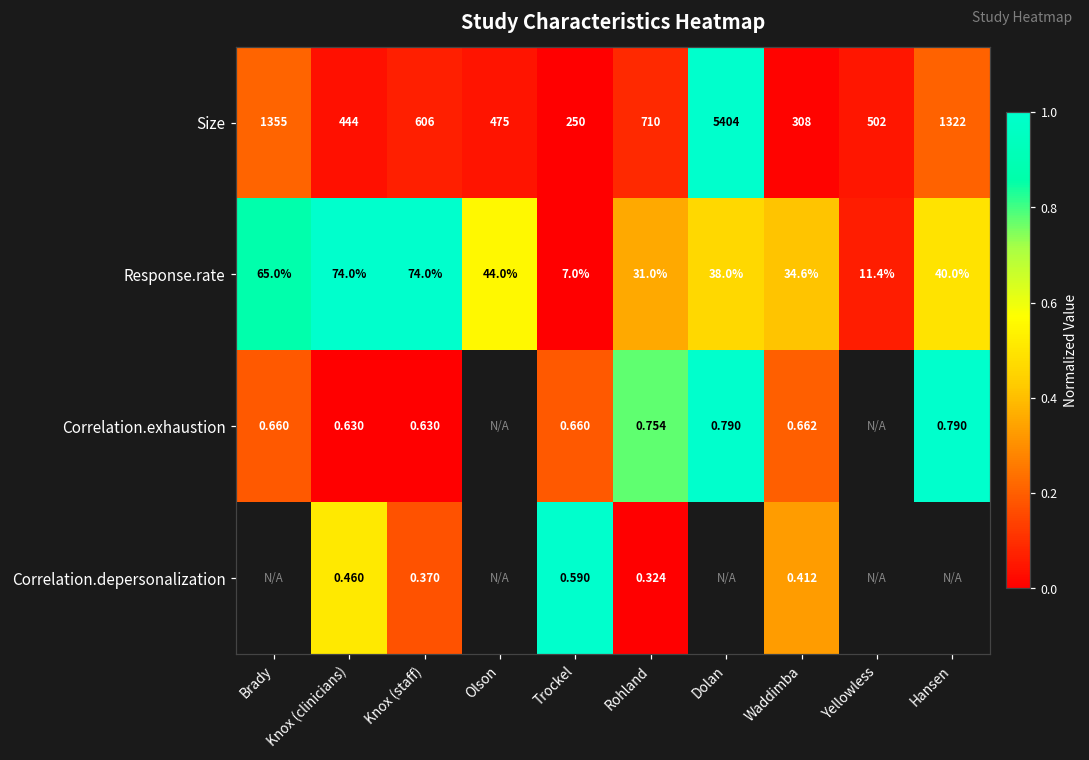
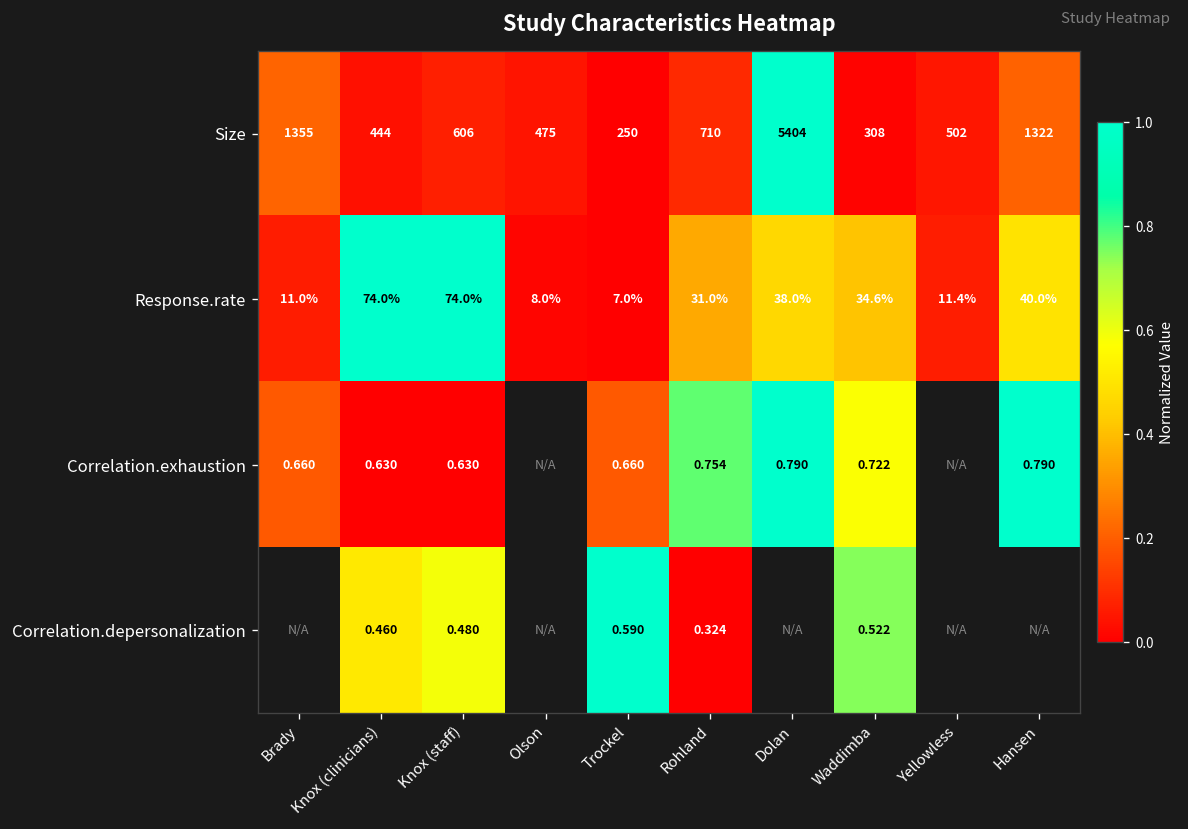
Response.rate, Brady: 65.0% -> 11.0%
Response.rate, Olson: 44.0% -> 8.0%
Correlation.exhaustion, Waddimba: 0.662 -> 0.722
Correlation.depersonalization, Knox (staff): 0.370 -> 0.480
Correlation.depersonalization, Waddimba: 0.412 -> 0.522
